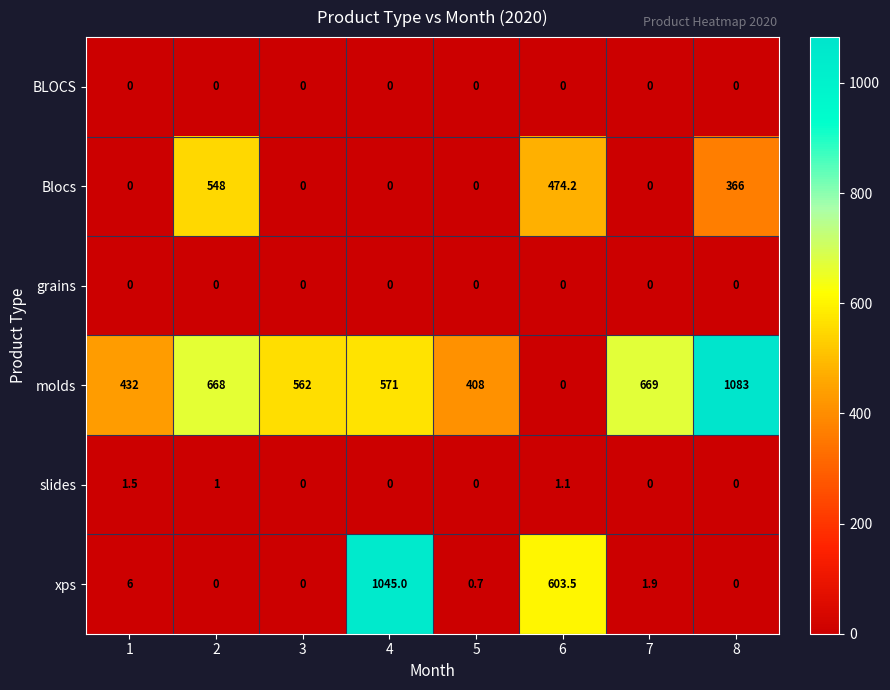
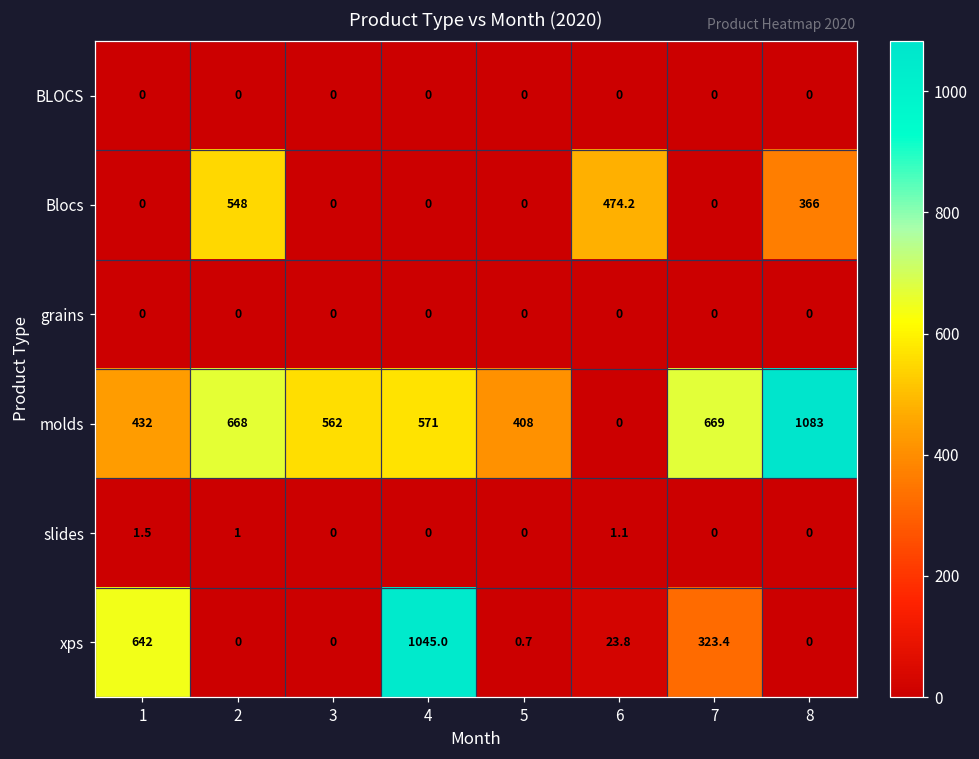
xps, 1: 6 -> 642
xps, 6: 603.5 -> 23.8
xps, 7: 1.9 -> 323.4
